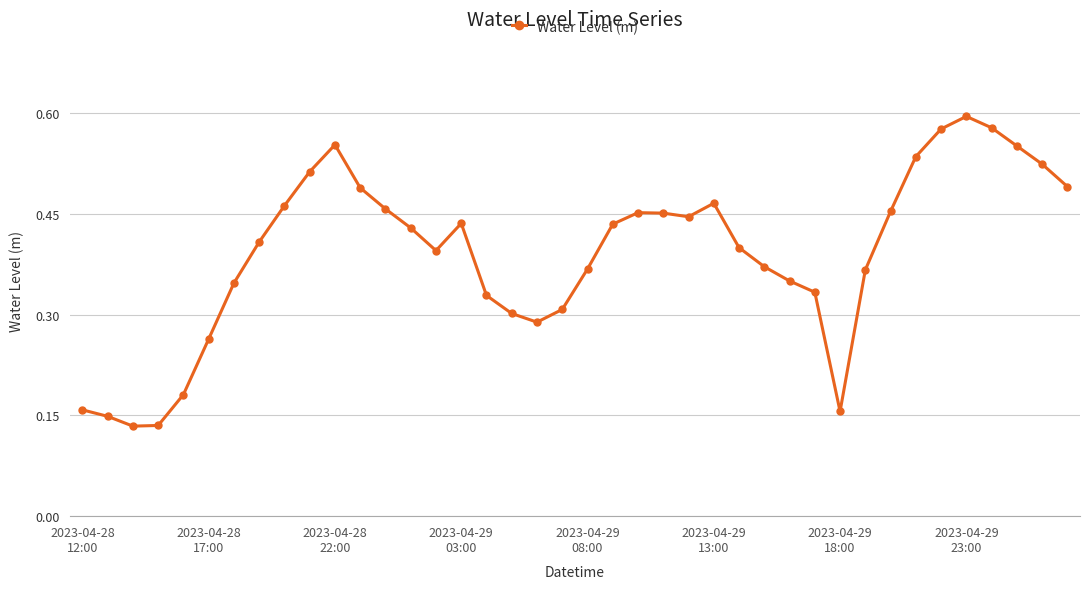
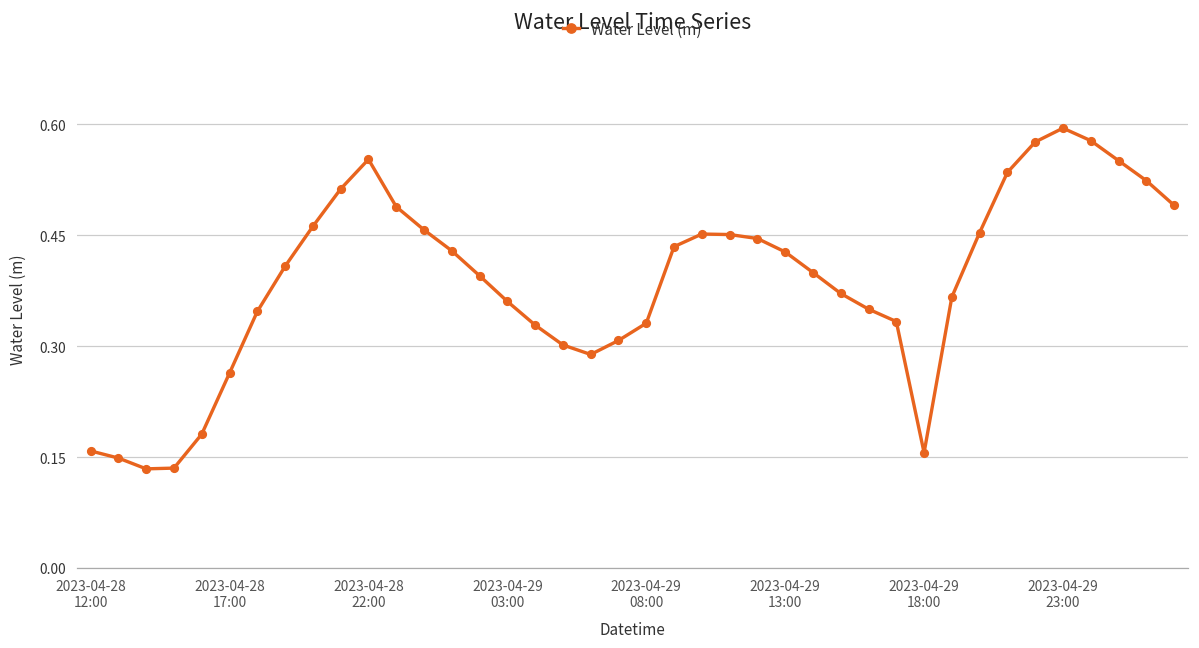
2023-04-29 03:00: 0.44 -> 0.36
2023-04-29 08:00: 0.37 -> 0.33
2023-04-29 13:00: 0.47 -> 0.43
